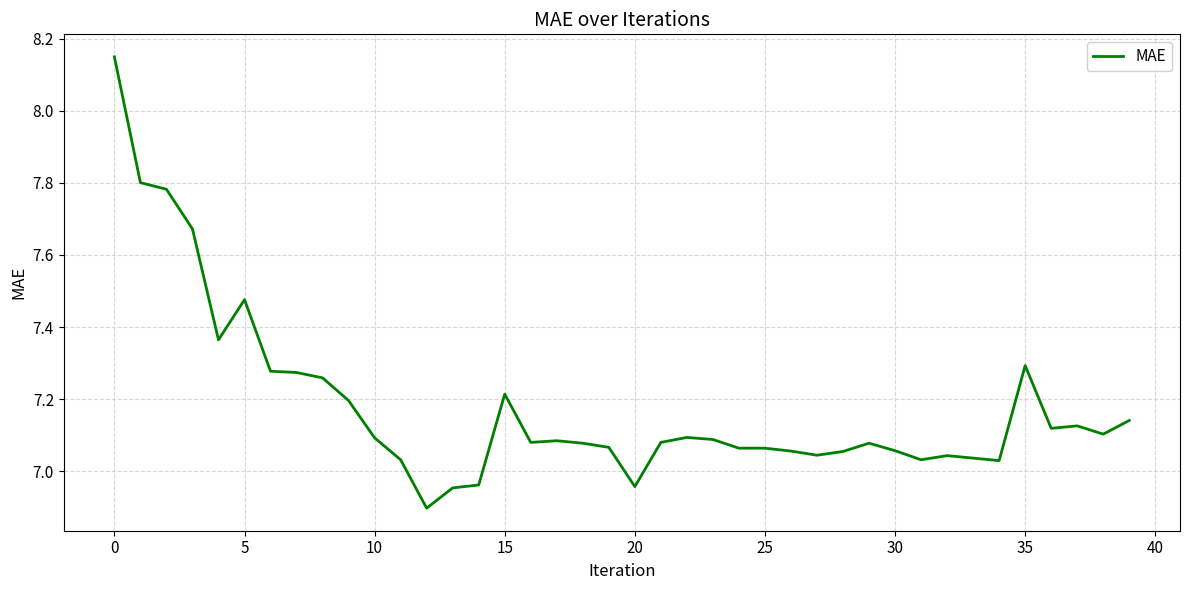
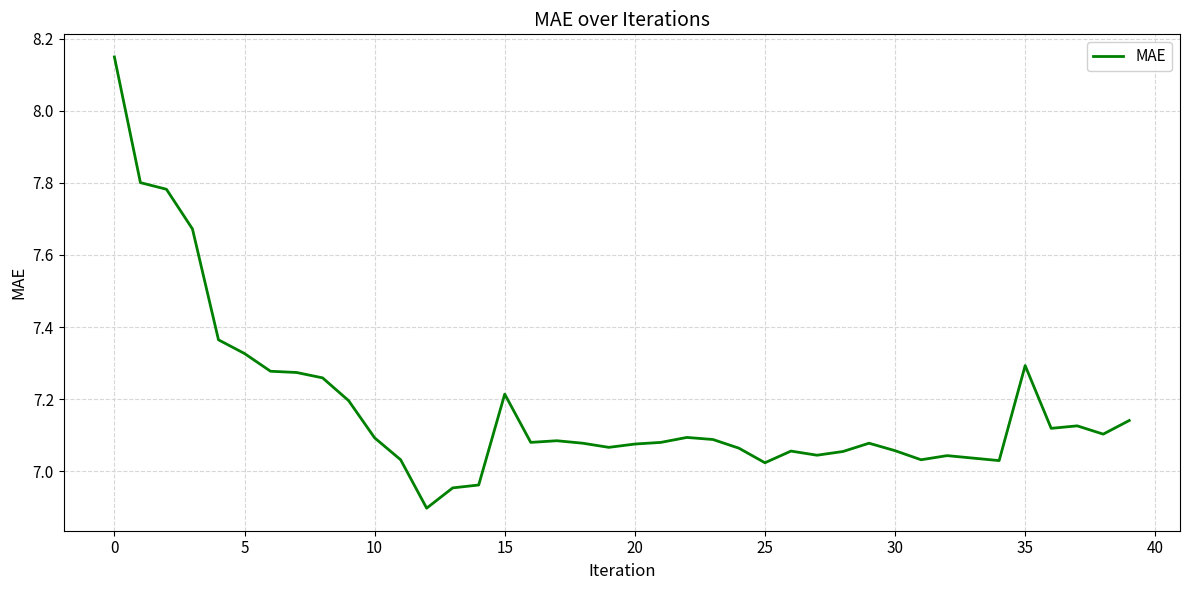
5: 7.48 -> 7.33
20: 6.96 -> 7.08
25: 7.06 -> 7.02
